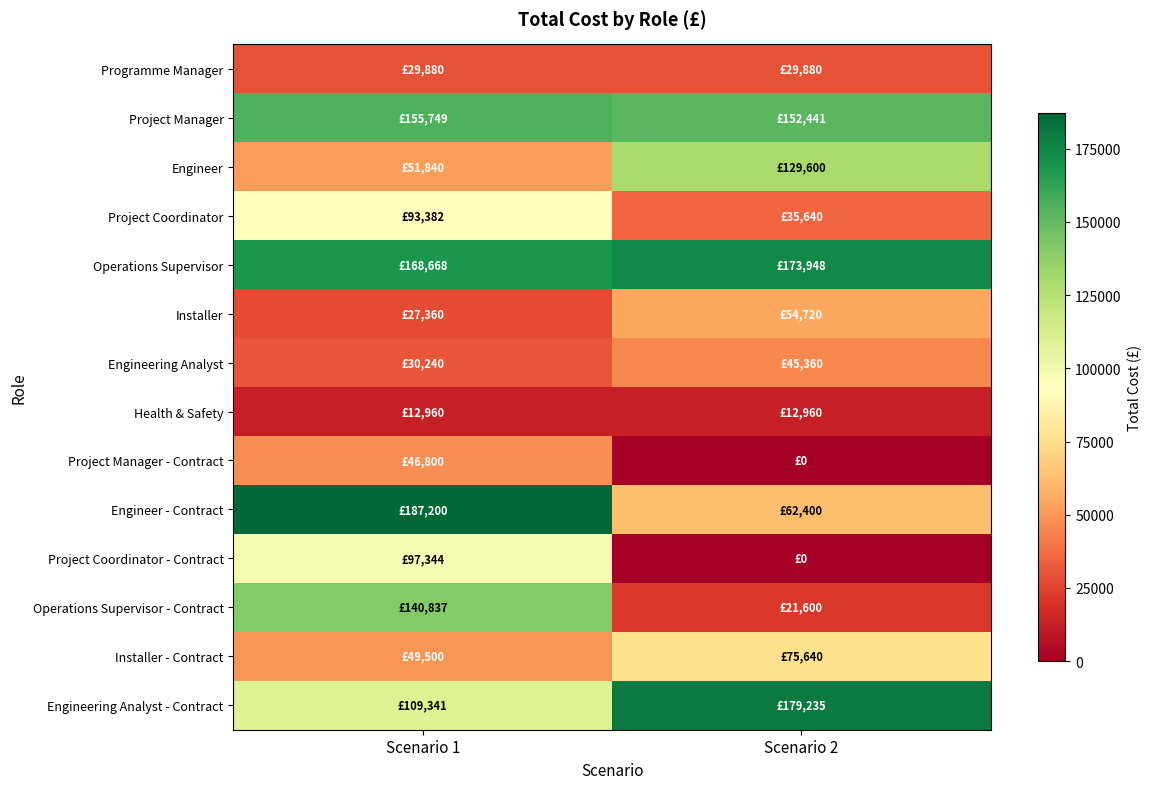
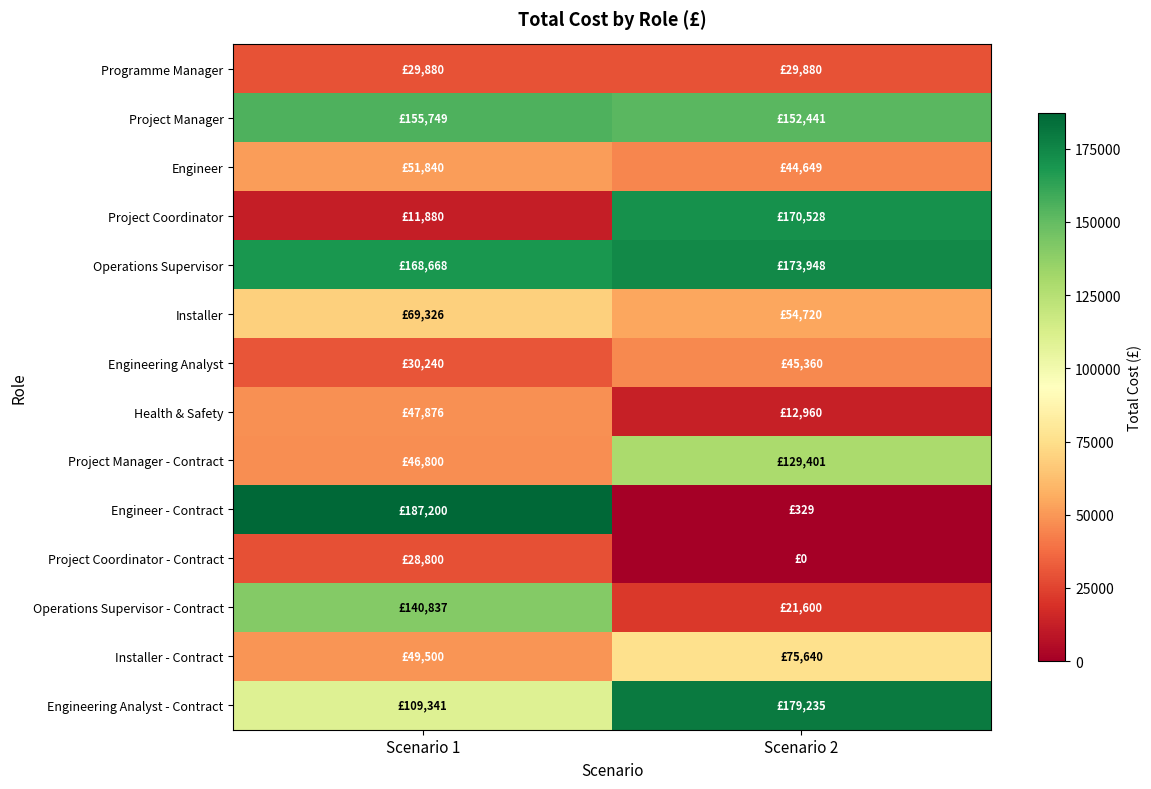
Engineer, Scenario 2: £129,600 -> £44,649
Project Coordinator, Scenario 1: £93,382 -> £11,880
Project Coordinator, Scenario 2: £35,640 -> £170,528
Installer, Scenario 1: £27,360 -> £69,326
Health & Safety, Scenario 1: £12,960 -> £47,876
Project Manager - Contract, Scenario 2: £0 -> £129,401
Engineer - Contract, Scenario 2: £62,400 -> £329
Project Coordinator - Contract, Scenario 1: £97,344 -> £28,800
